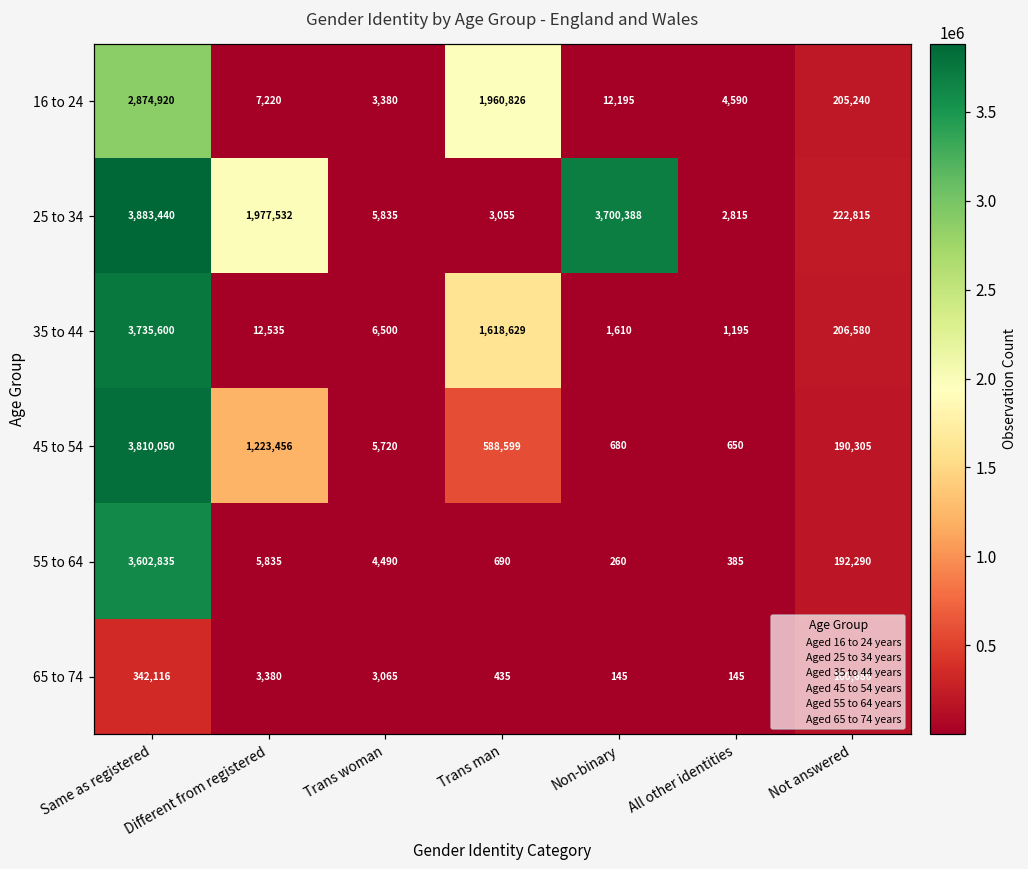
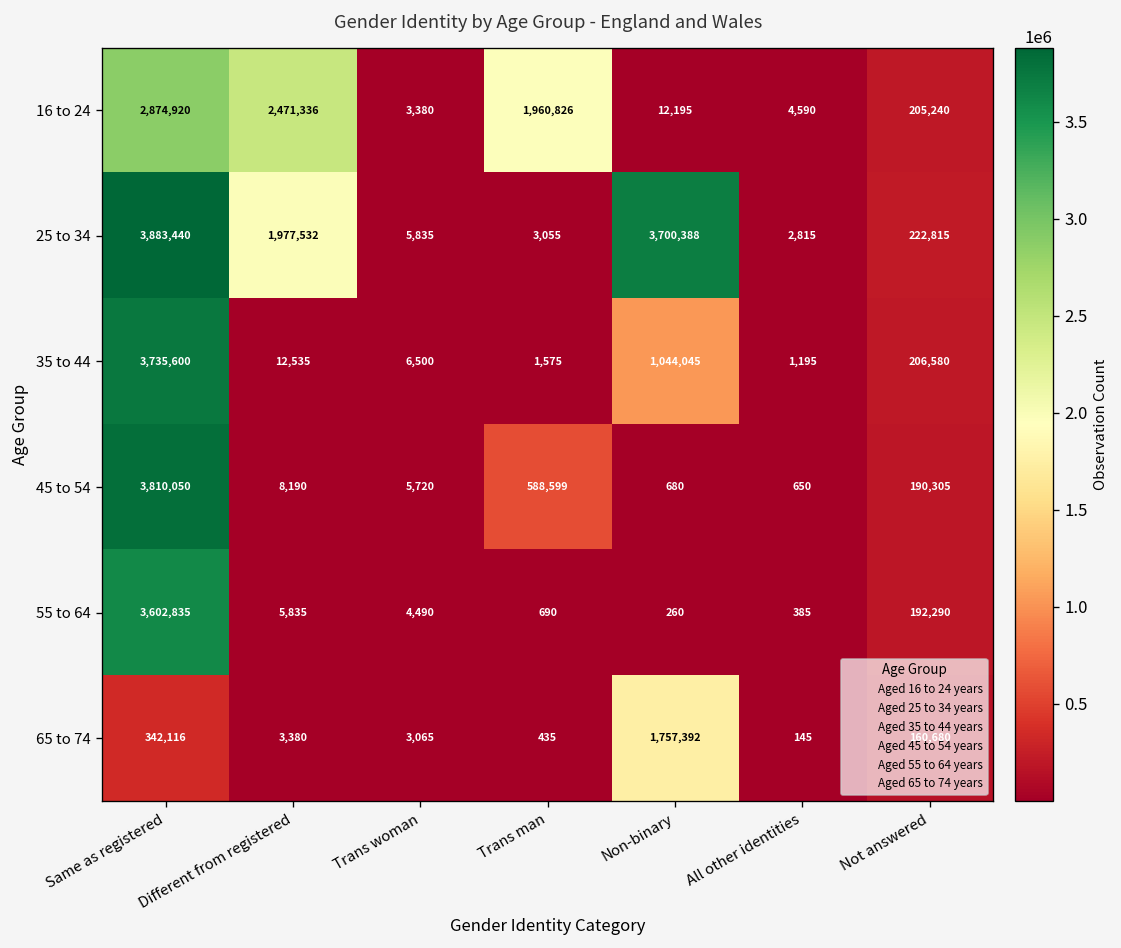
16 to 24, Different from registered: 7,220 -> 2,471,336
35 to 44, Trans man: 1,618,629 -> 1,575
35 to 44, Non-binary: 1,610 -> 1,044,045
45 to 54, Different from registered: 1,223,456 -> 8,190
65 to 74, Non-binary: 145 -> 1,757,392
